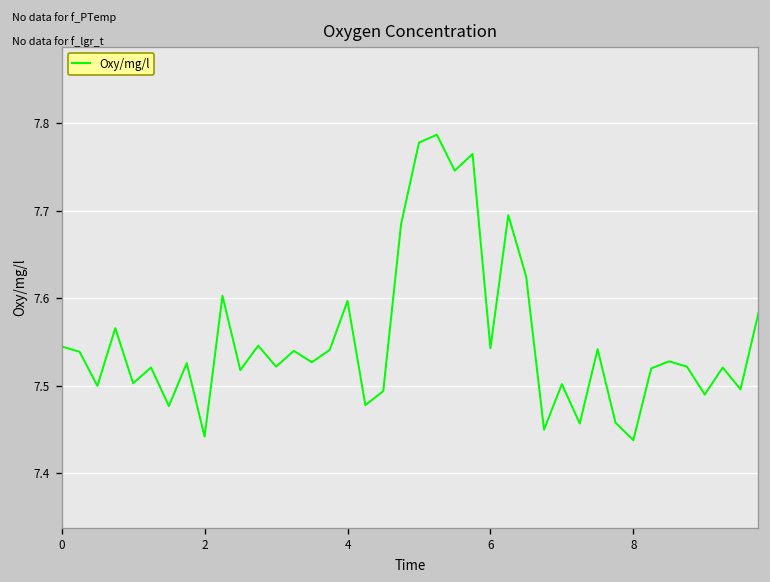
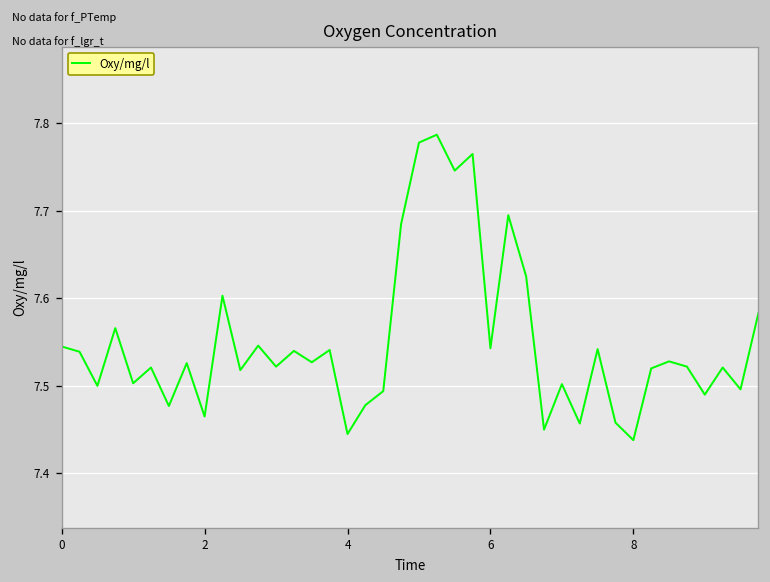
2: 7.44 -> 7.47
4: 7.60 -> 7.45
